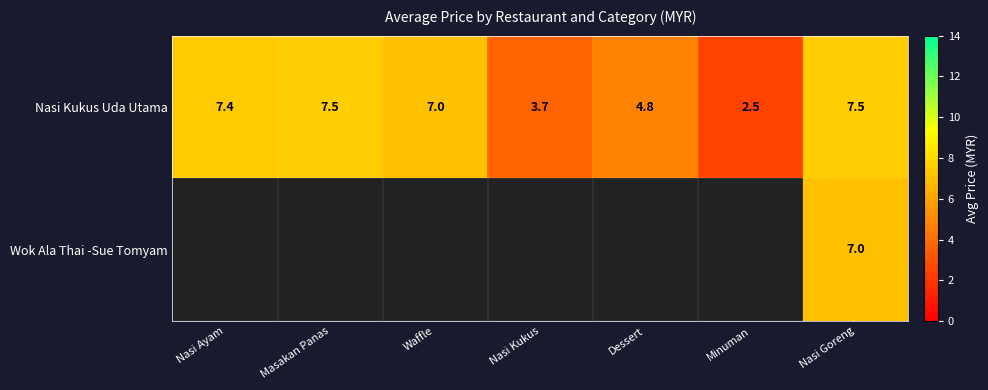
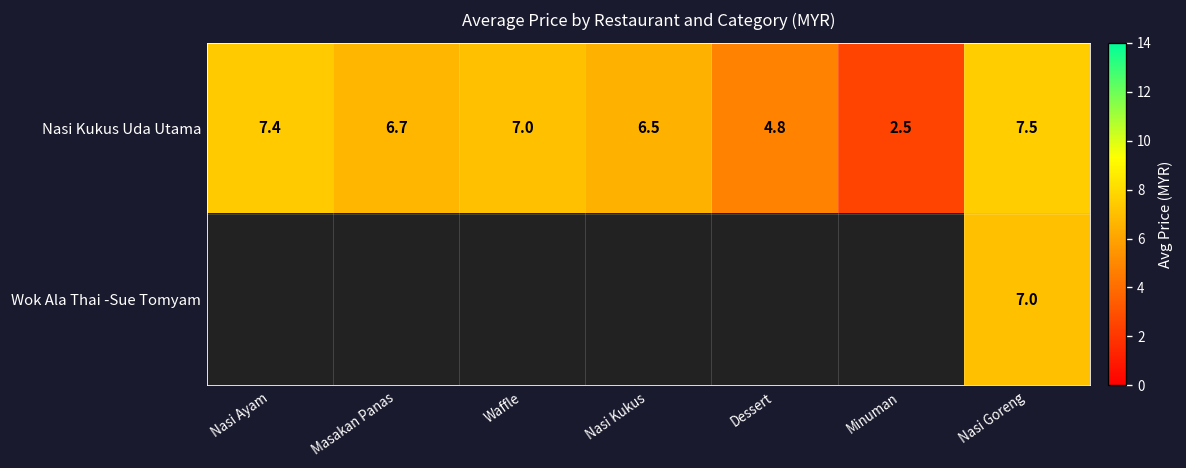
Nasi Kukus Uda Utama, Masakan Panas: 7.5 -> 6.7
Nasi Kukus Uda Utama, Nasi Kukus: 3.7 -> 6.5
